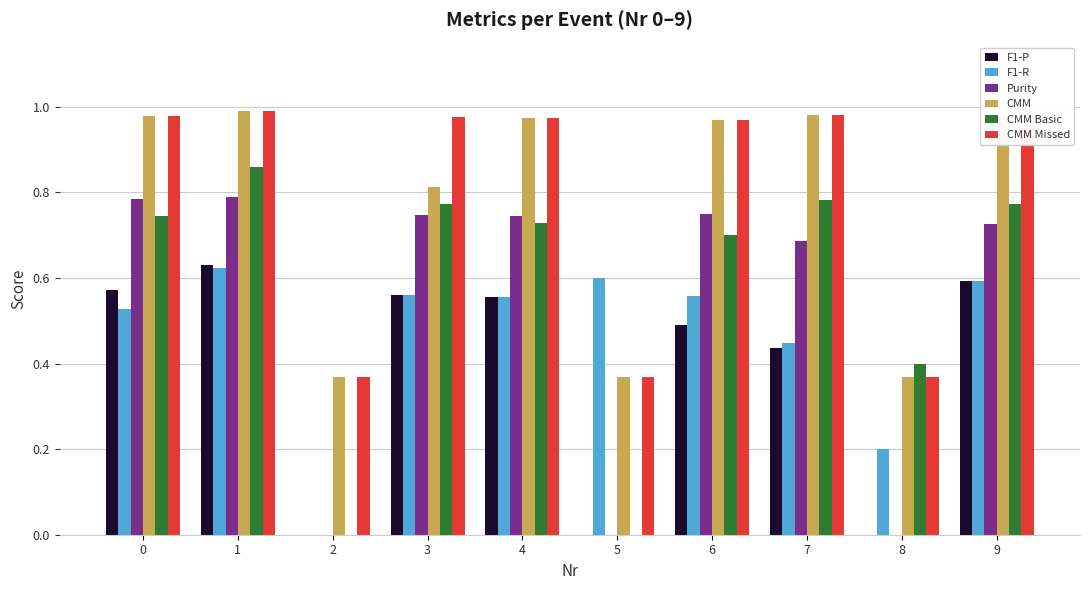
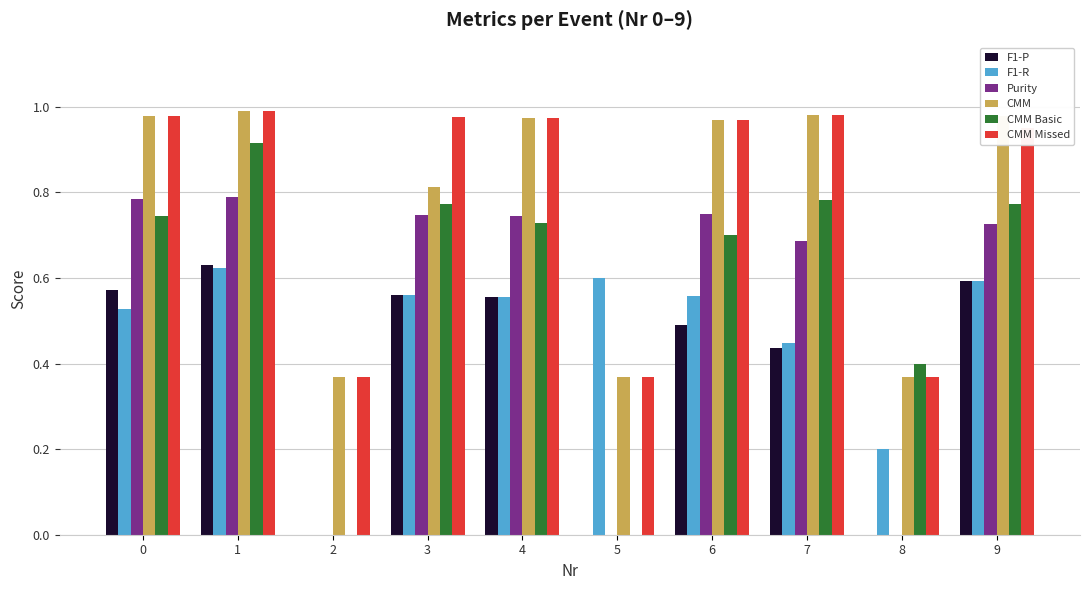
CMM Basic, 1: 0.86 -> 0.92
